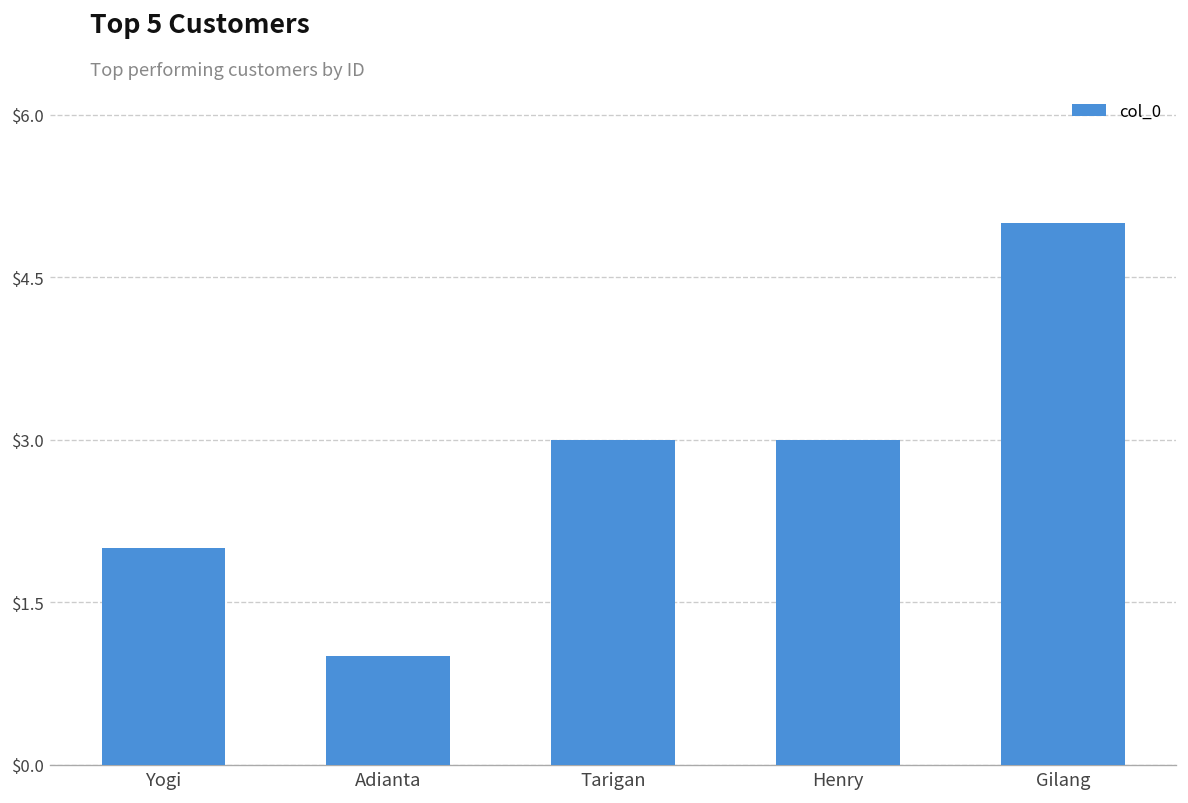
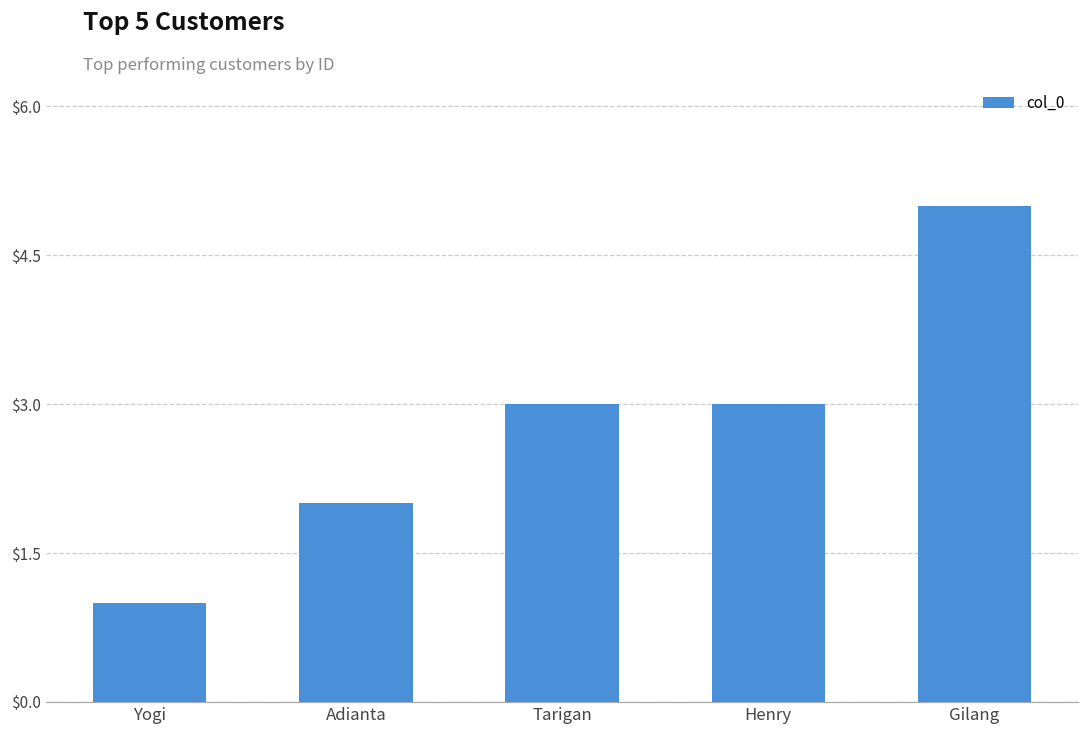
Yogi: $2 -> $1
Adianta: $1 -> $2
